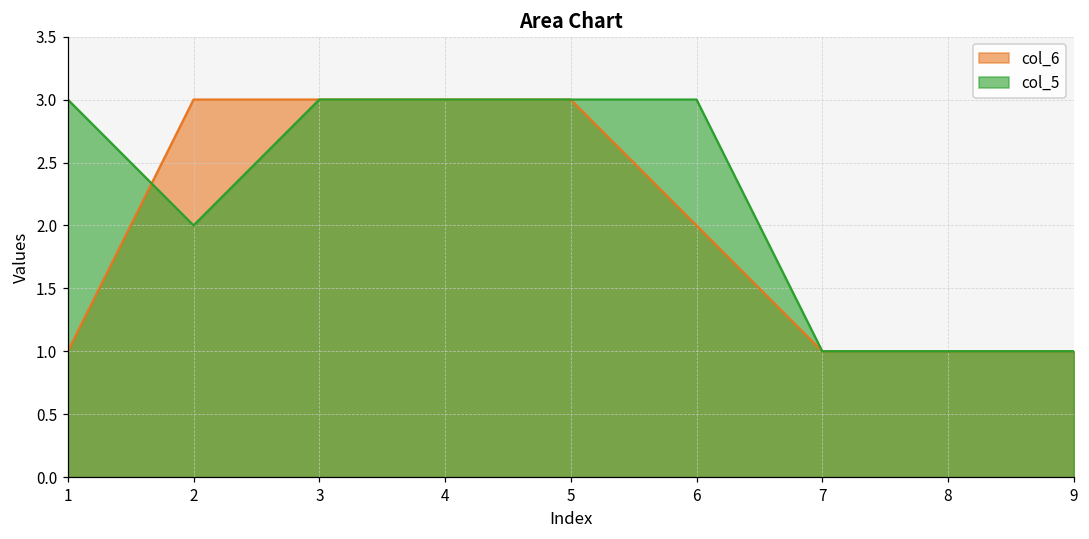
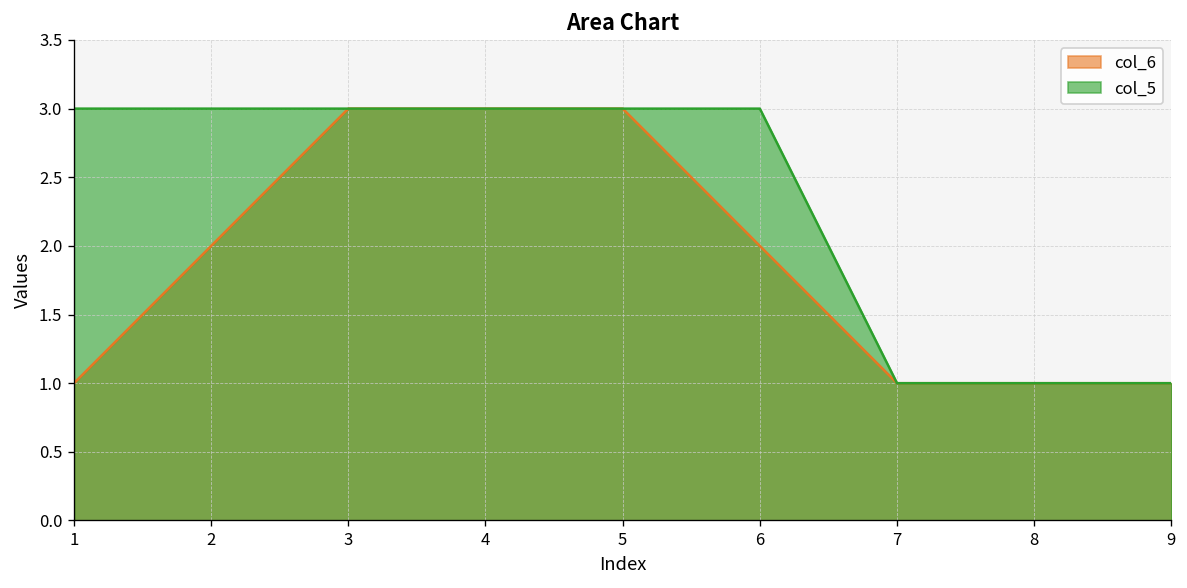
col_6, 2: 3 -> 2
col_5, 2: 2 -> 3
